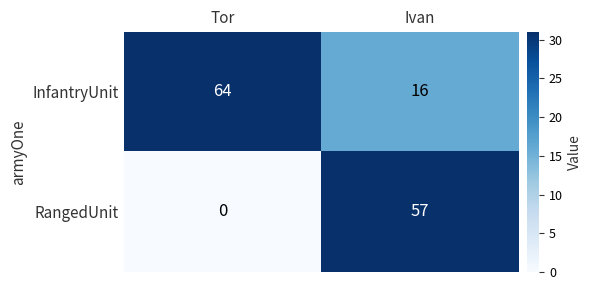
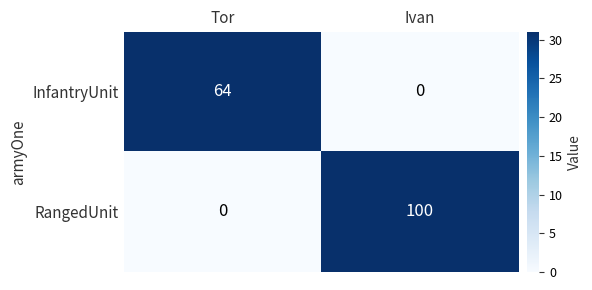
InfantryUnit, Ivan: 16 -> 0
RangedUnit, Ivan: 57 -> 100
